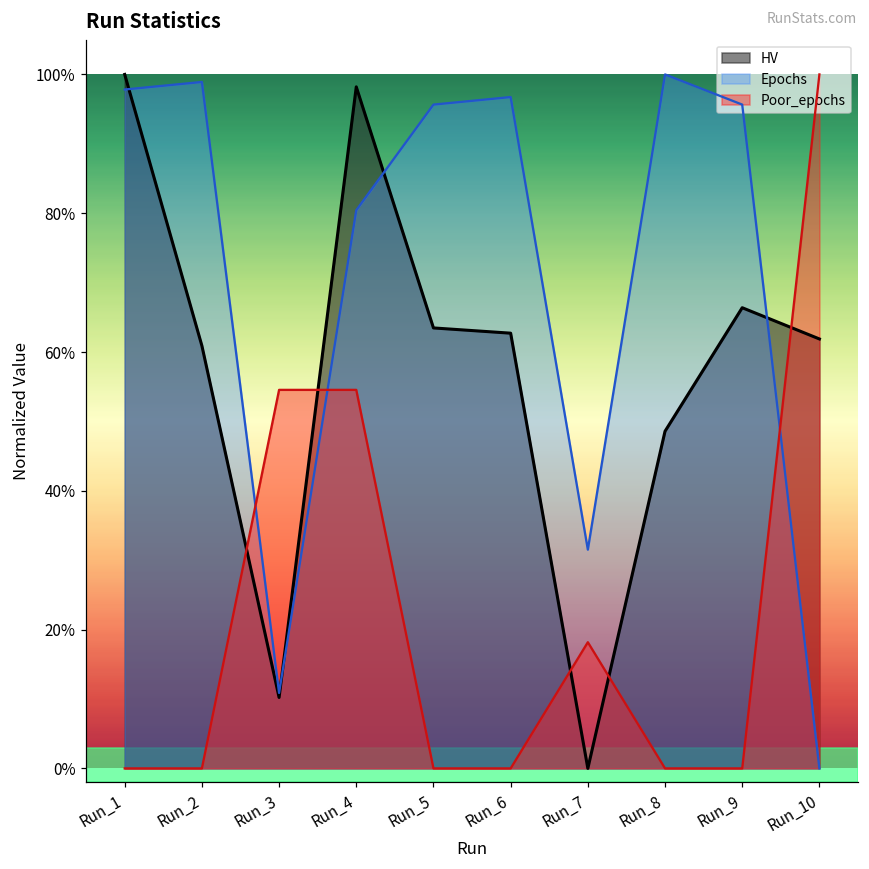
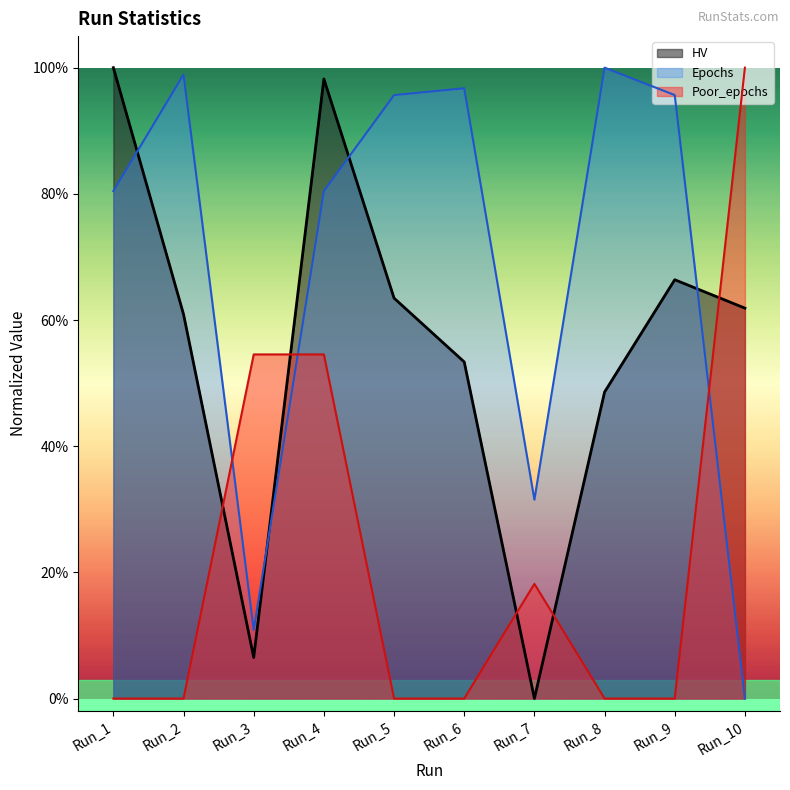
Epochs, Run_1: 98% -> 80%
HV, Run_3: 10% -> 7%
HV, Run_6: 63% -> 53%
